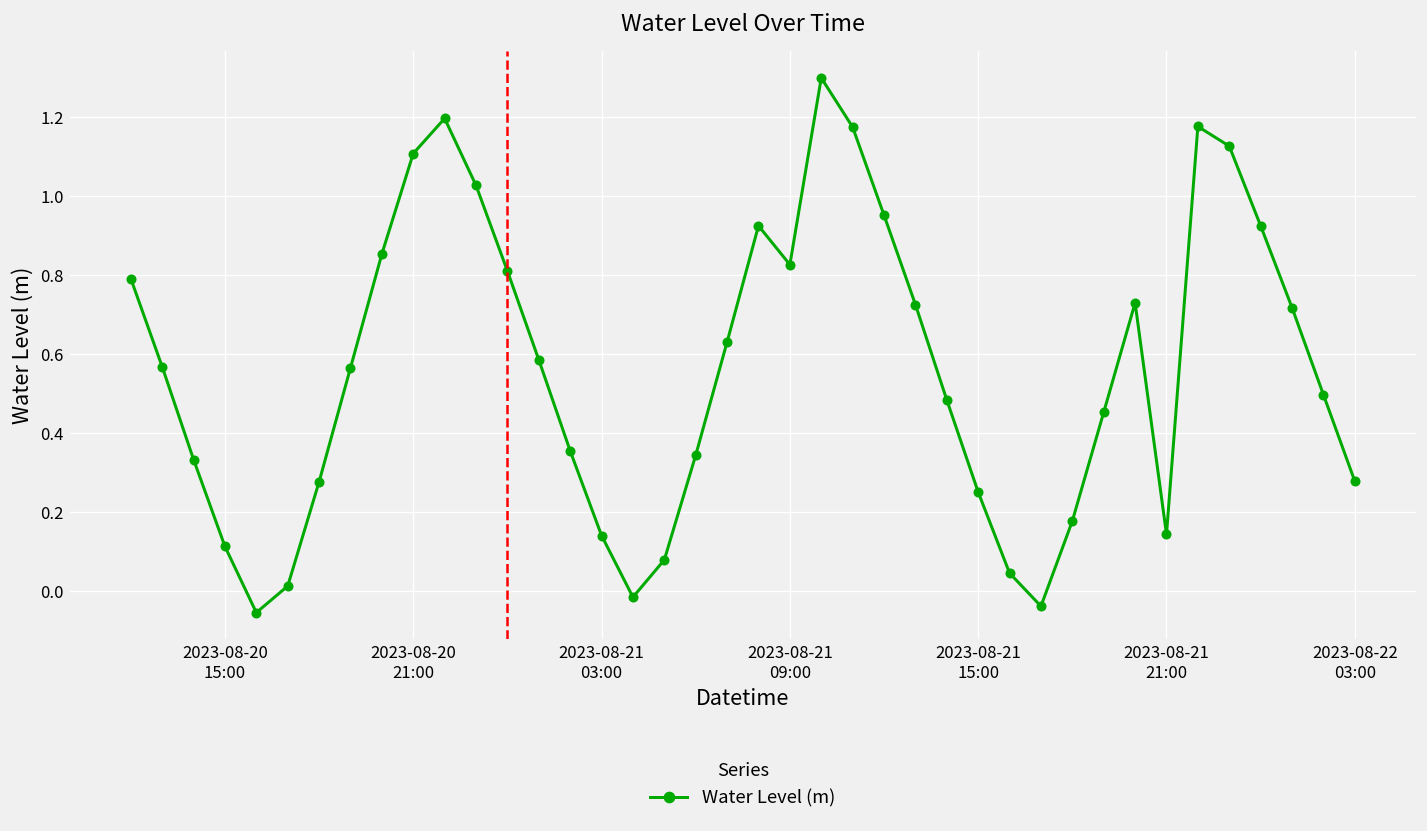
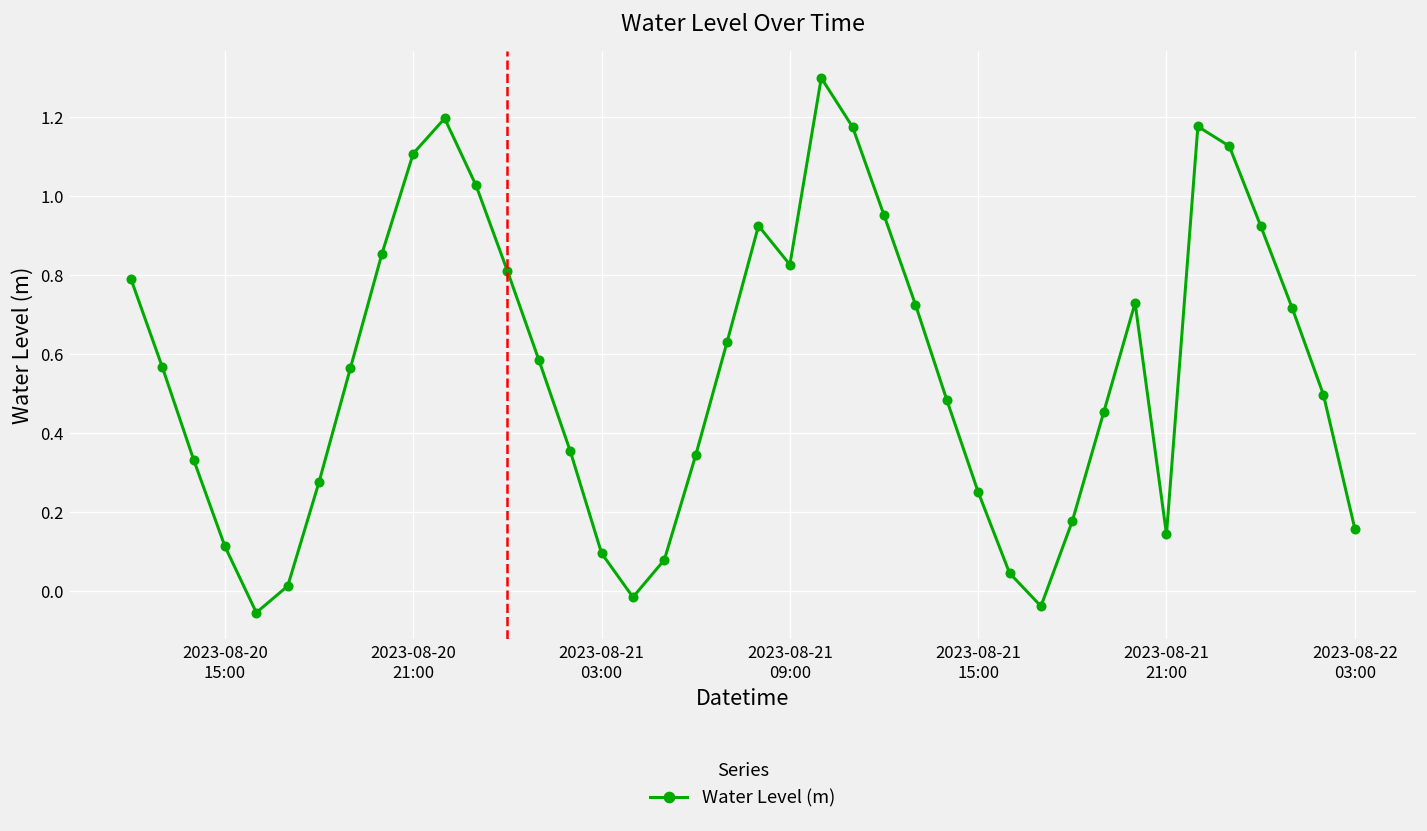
2023-08-21 03:00: 0.14 -> 0.10
2023-08-22 03:00: 0.28 -> 0.16
